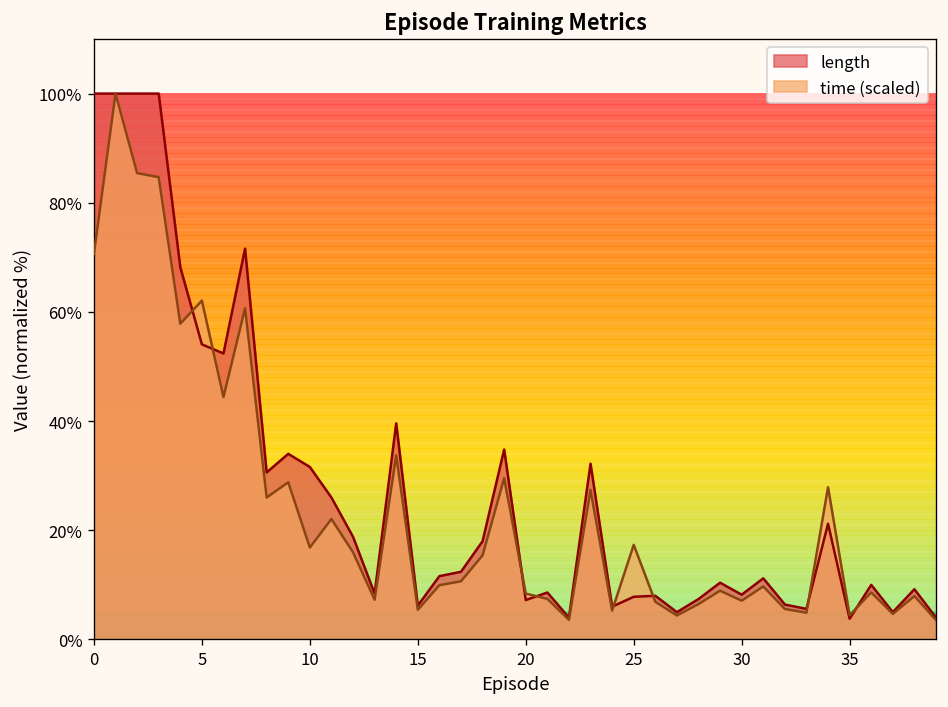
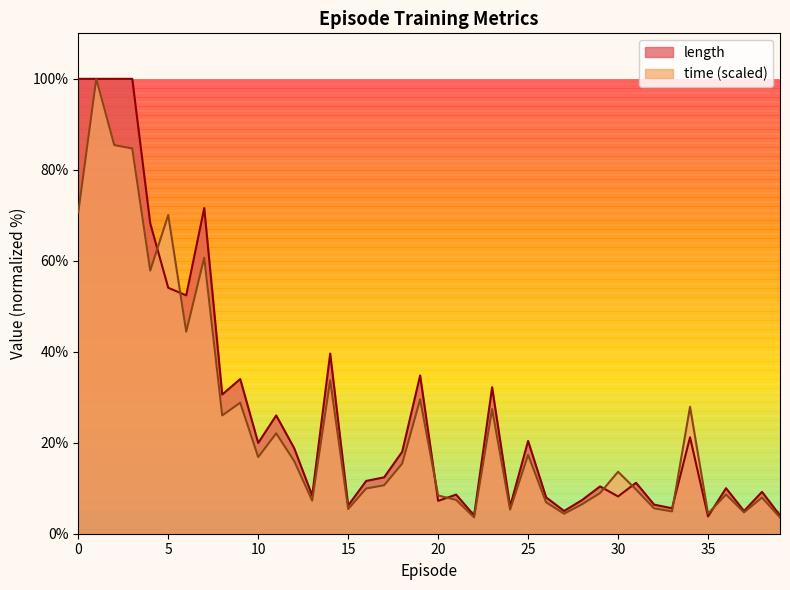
time (scaled), 5: 62% -> 70%
length, 10: 32% -> 20%
length, 25: 8% -> 20%
time (scaled), 30: 7% -> 14%
